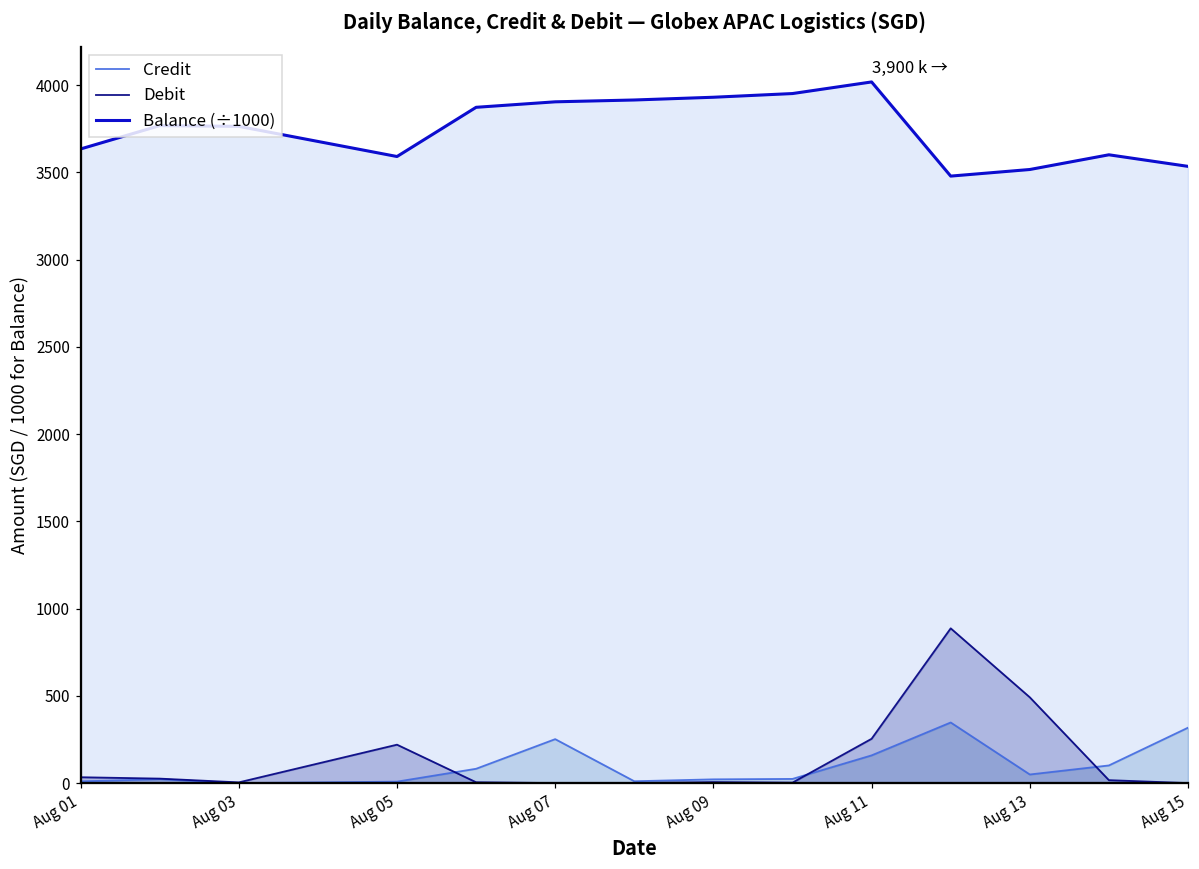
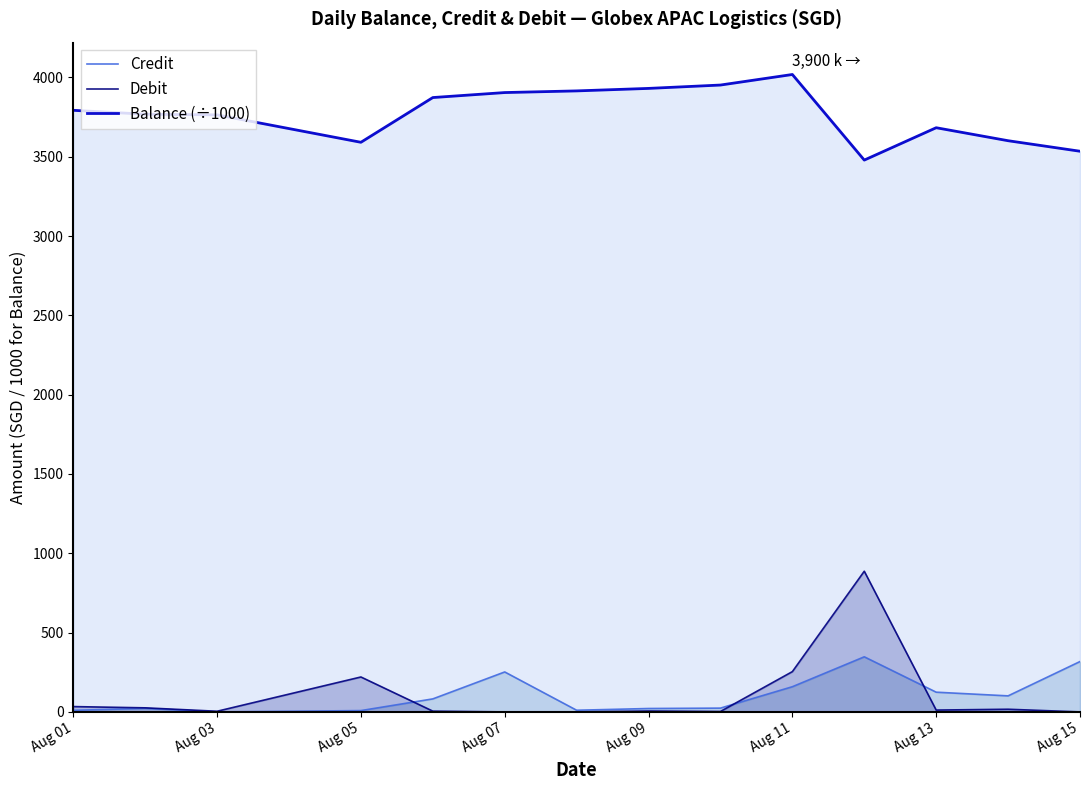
Balance (÷1000), Aug 01: 3630 -> 3790
Credit, Aug 13: 50 -> 120
Debit, Aug 13: 490 -> 10
Balance (÷1000), Aug 13: 3520 -> 3680
